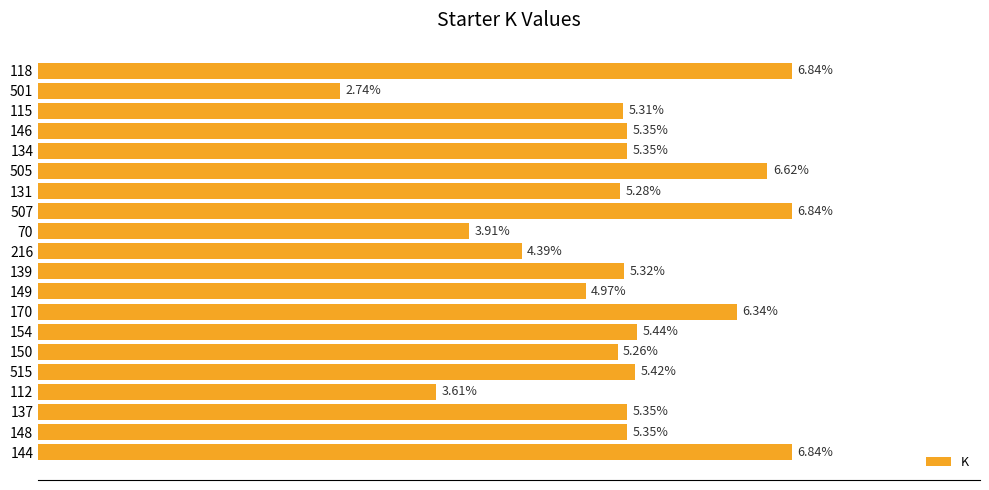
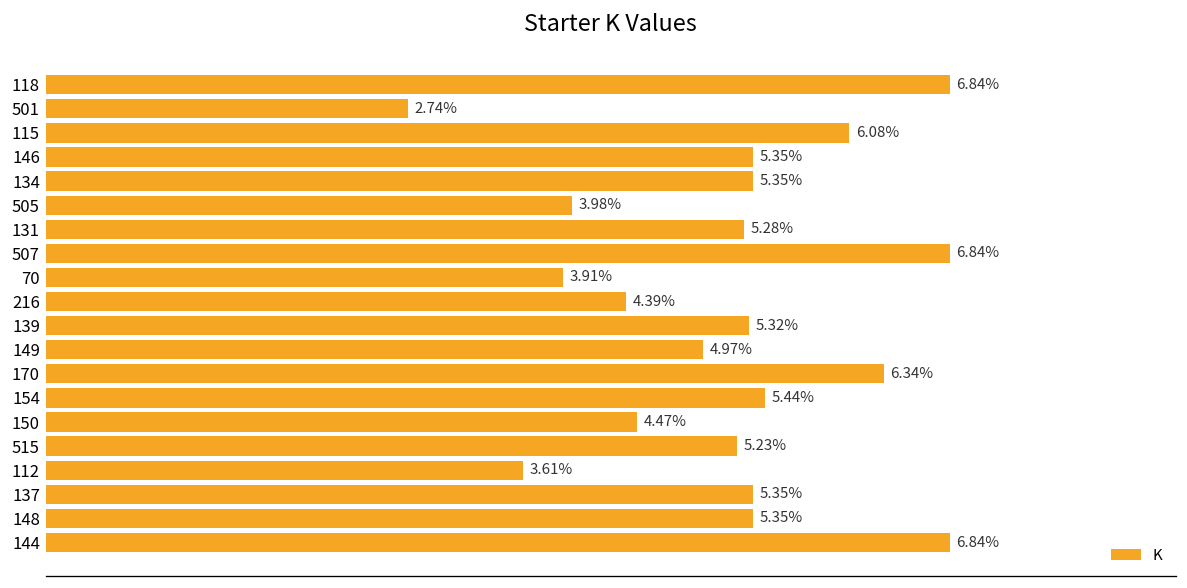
115: 5.31% -> 6.08%
505: 6.62% -> 3.98%
150: 5.26% -> 4.47%
515: 5.42% -> 5.23%
